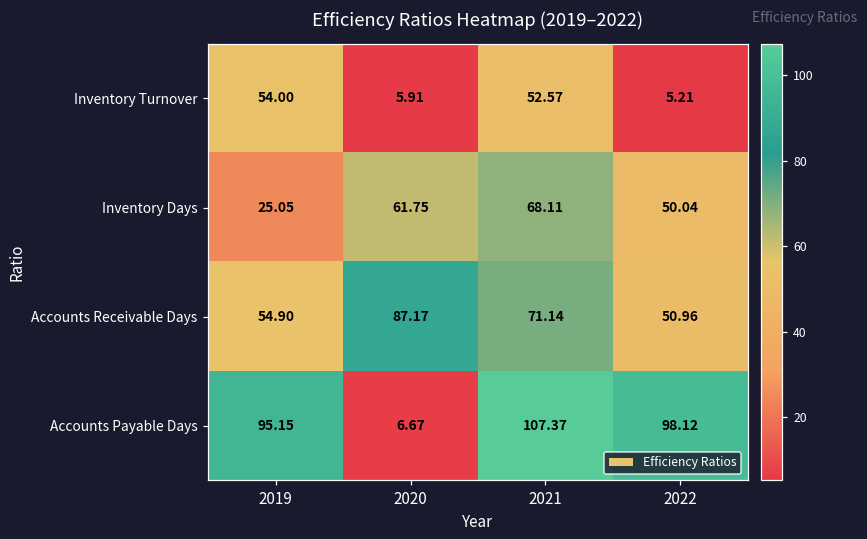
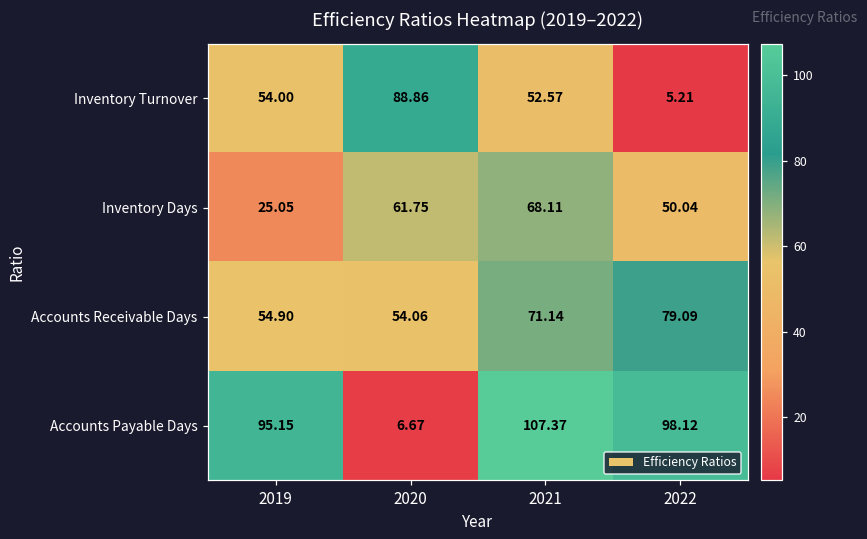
Inventory Turnover, 2020: 5.91 -> 88.86
Accounts Receivable Days, 2020: 87.17 -> 54.06
Accounts Receivable Days, 2022: 50.96 -> 79.09
